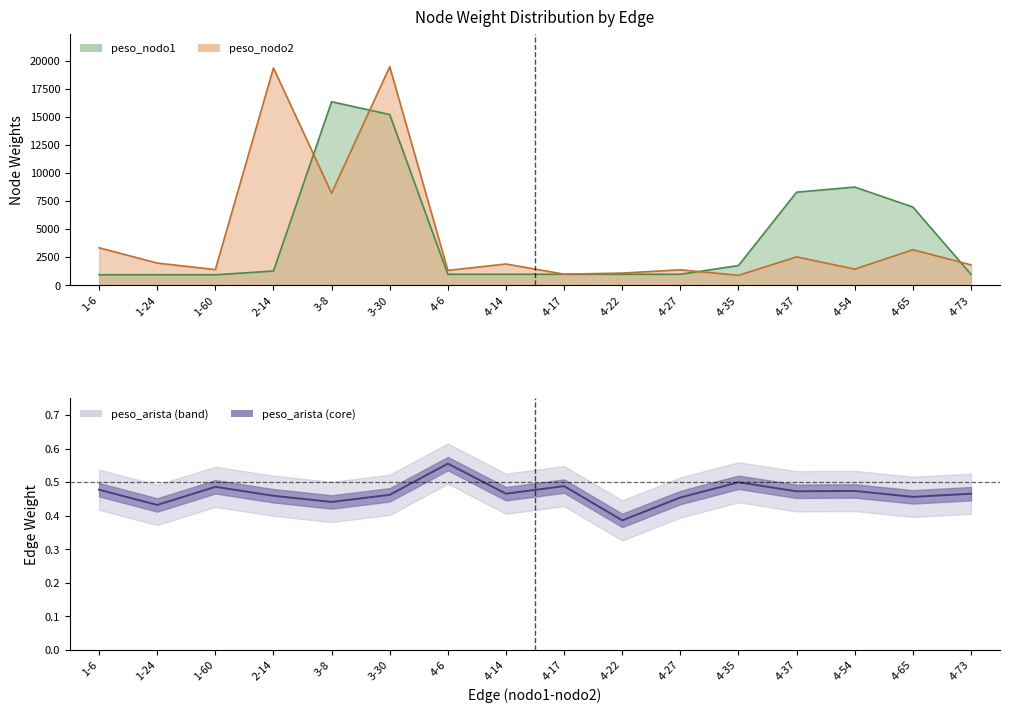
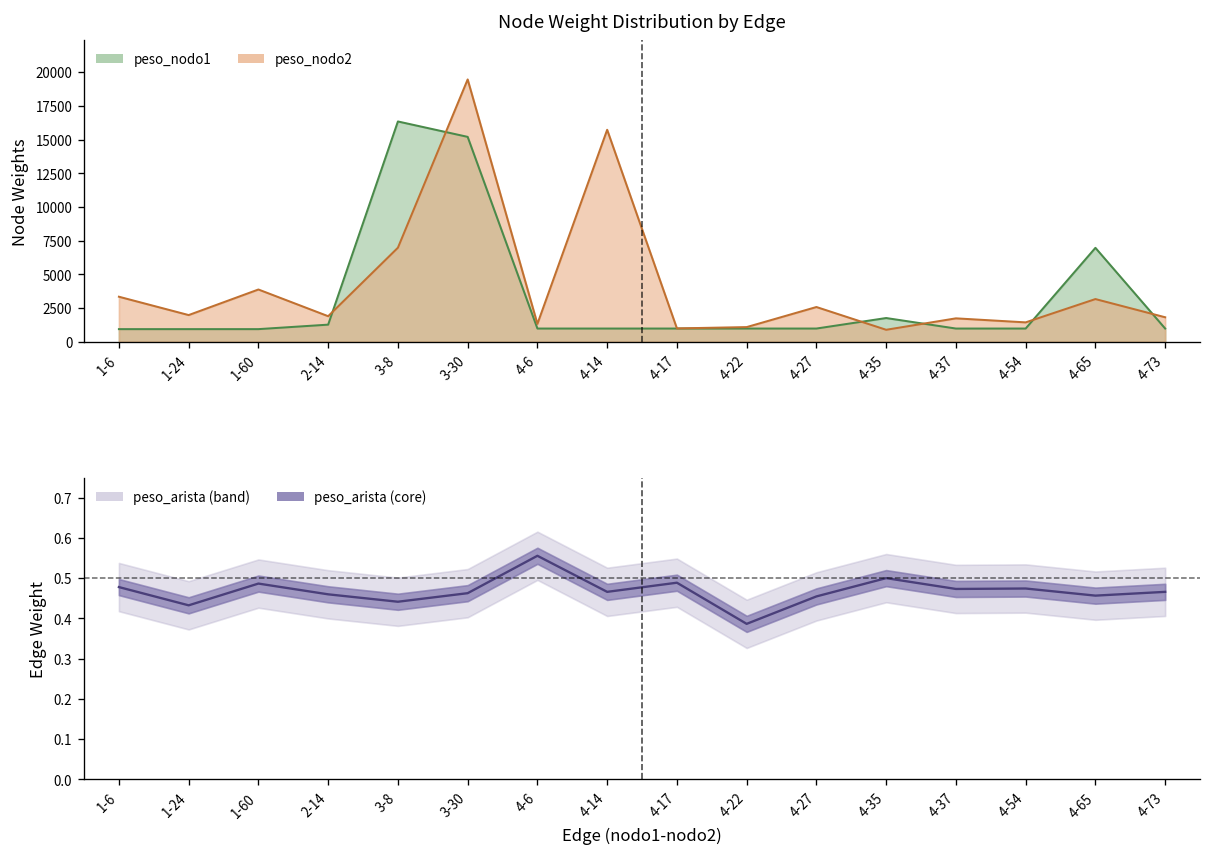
Node Weight Distribution by Edge, peso_nodo2, 1-60: 1400 -> 3900
Node Weight Distribution by Edge, peso_nodo2, 2-14: 19300 -> 1900
Node Weight Distribution by Edge, peso_nodo2, 3-8: 8200 -> 7000
Node Weight Distribution by Edge, peso_nodo2, 4-14: 1900 -> 15700
Node Weight Distribution by Edge, peso_nodo2, 4-27: 1400 -> 2600
Node Weight Distribution by Edge, peso_nodo1, 4-37: 8300 -> 1000
Node Weight Distribution by Edge, peso_nodo2, 4-37: 2500 -> 1700
Node Weight Distribution by Edge, peso_nodo1, 4-54: 8700 -> 1000
